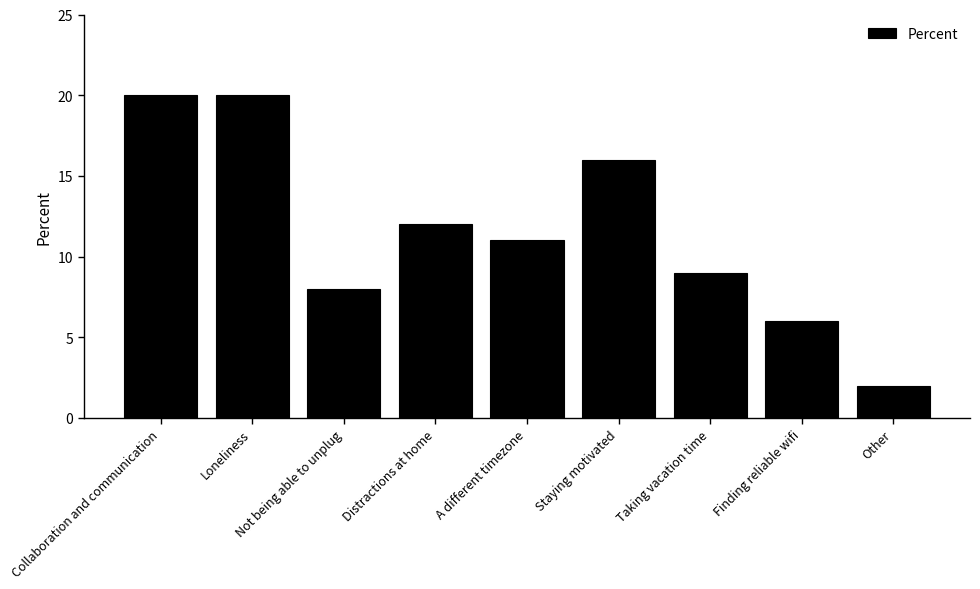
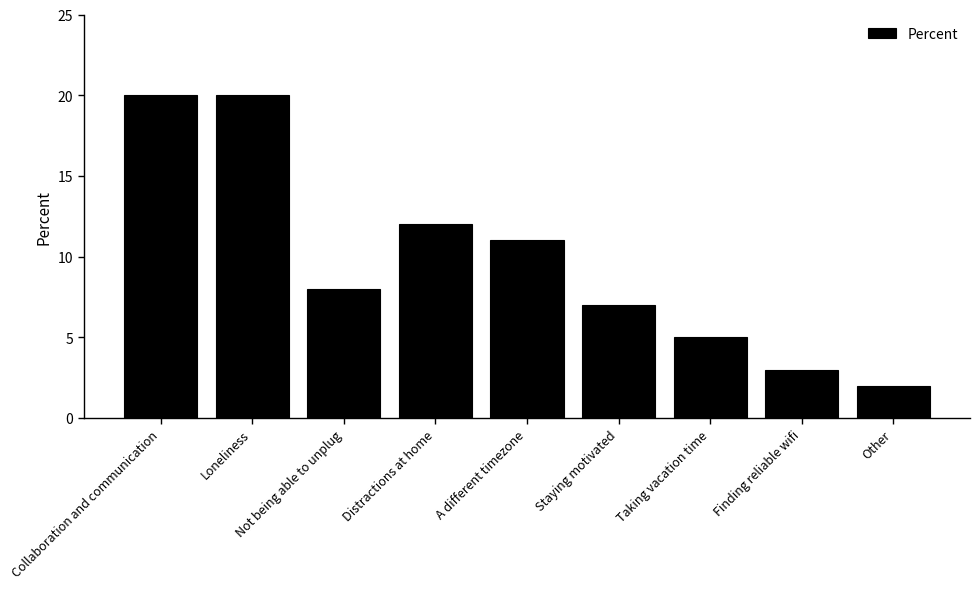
Staying motivated: 16 -> 7
Taking vacation time: 9 -> 5
Finding reliable wifi: 6 -> 3
